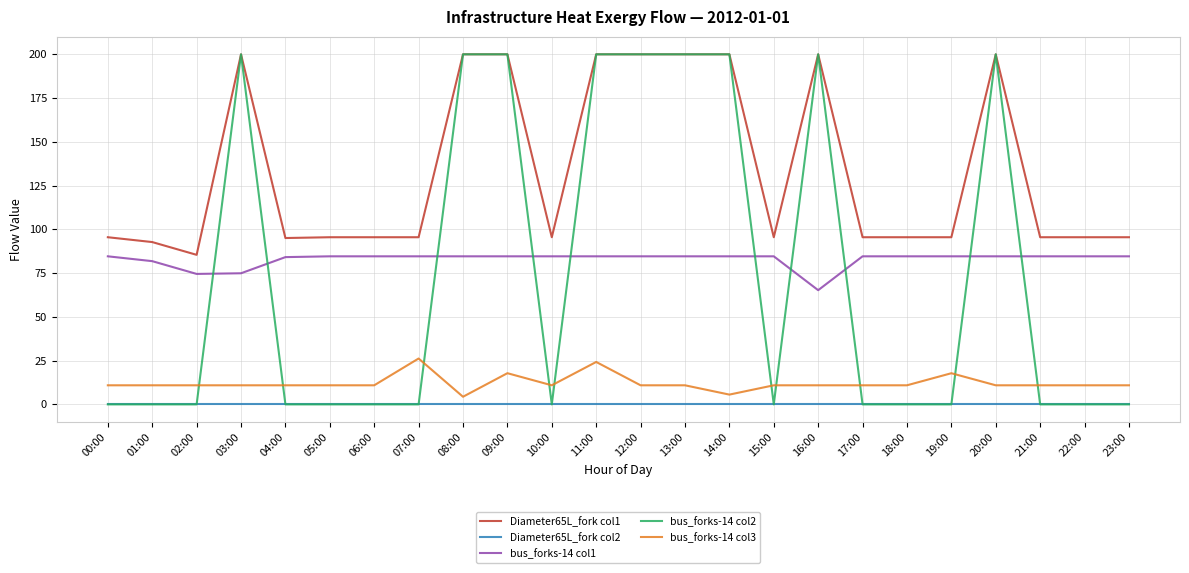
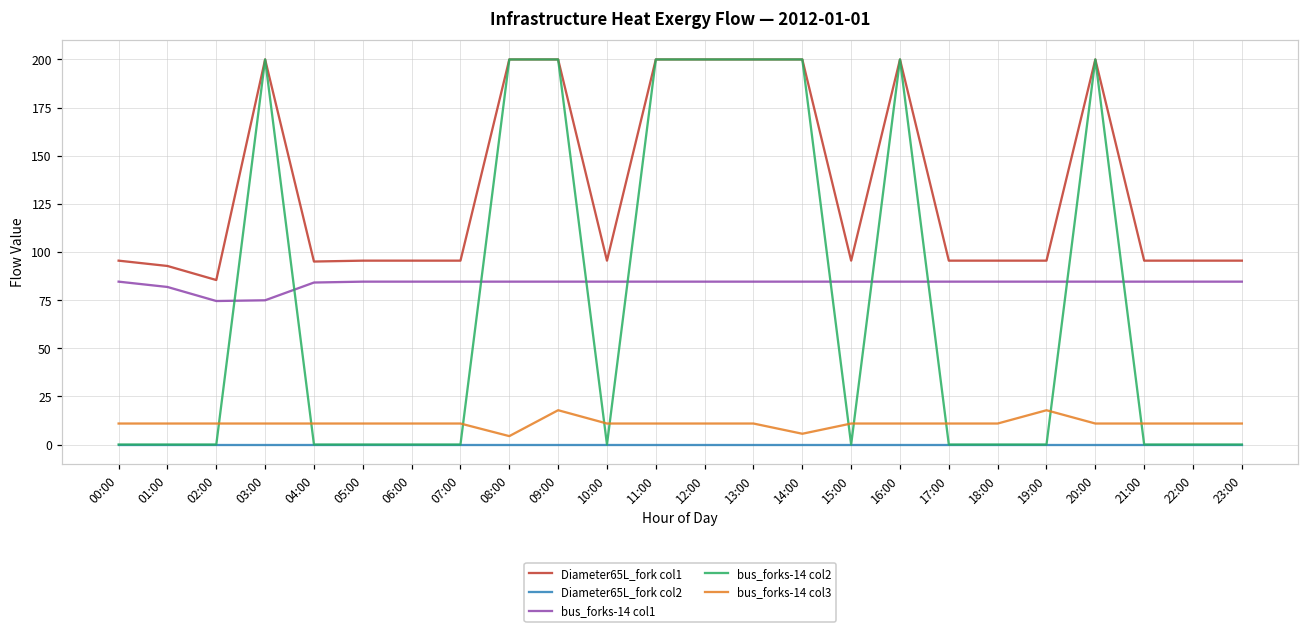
bus_forks-14 col3, 07:00: 26 -> 11
bus_forks-14 col3, 11:00: 24 -> 11
bus_forks-14 col1, 16:00: 65 -> 85
